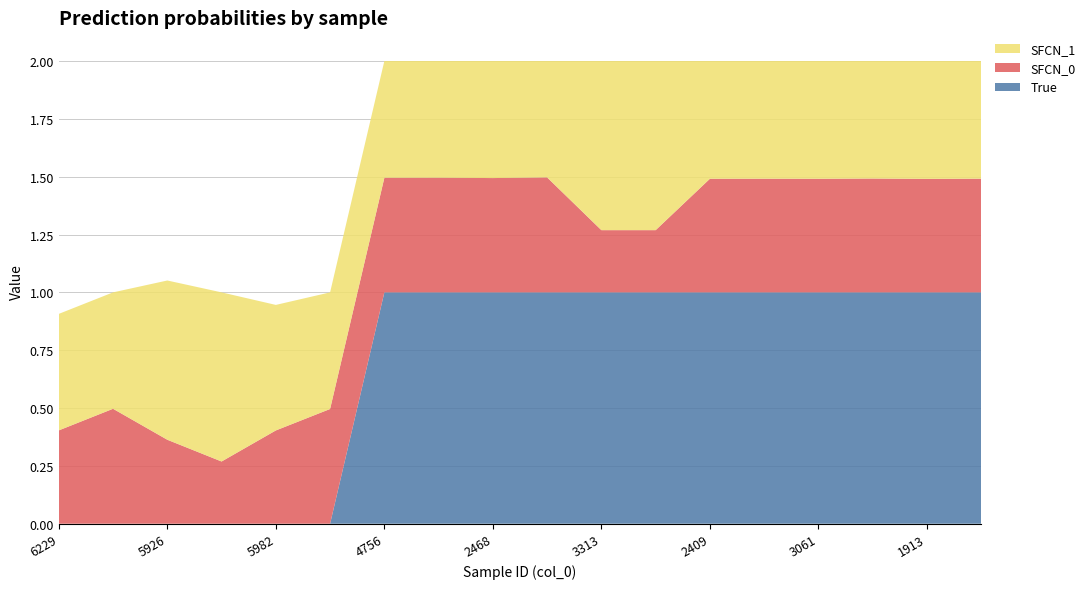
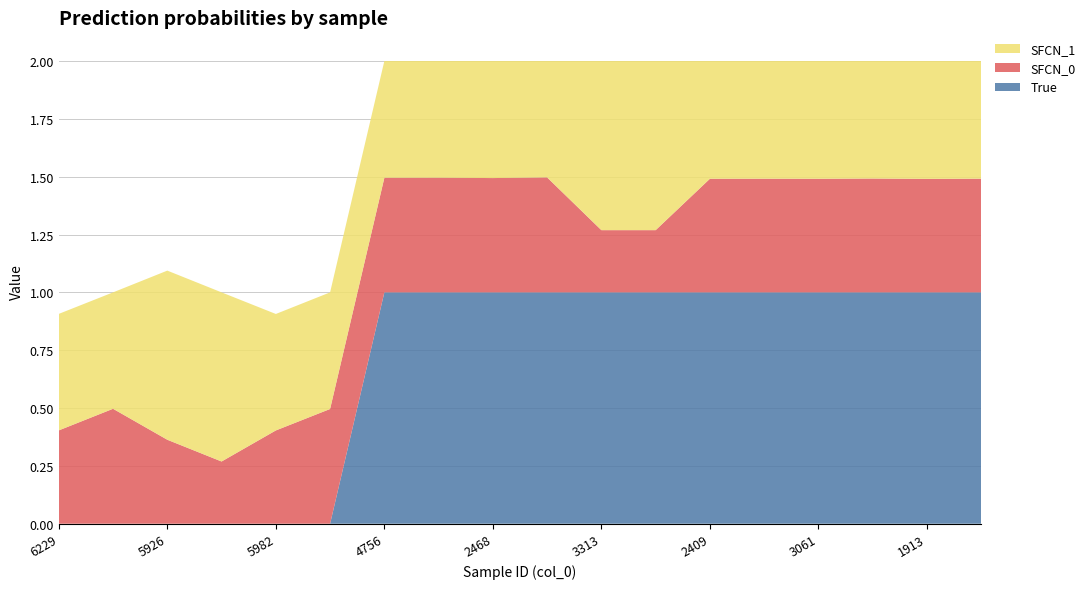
SFCN_1, 5926: 0.69 -> 0.73
SFCN_1, 5982: 0.54 -> 0.50
